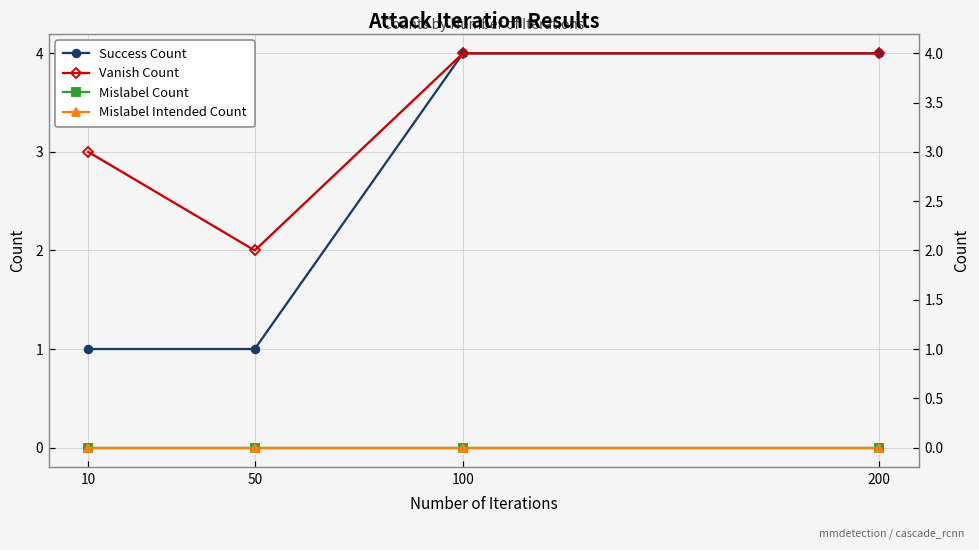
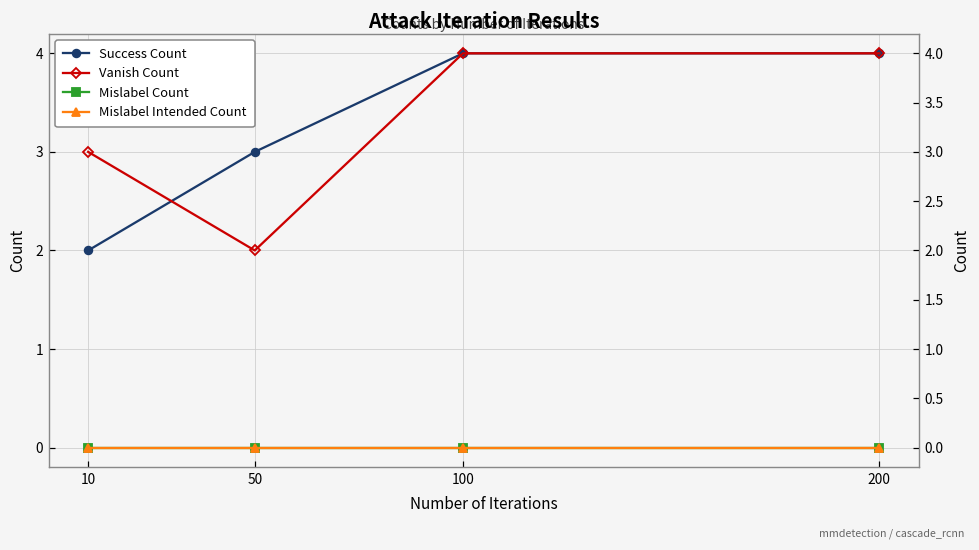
Success Count, 10: 1 -> 2
Success Count, 50: 1 -> 3
